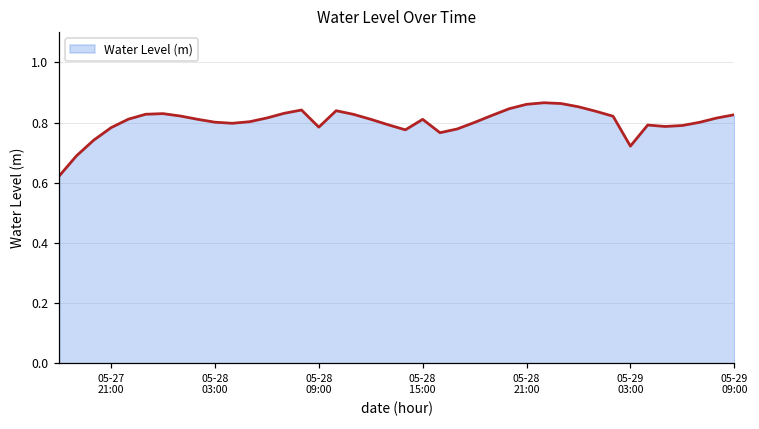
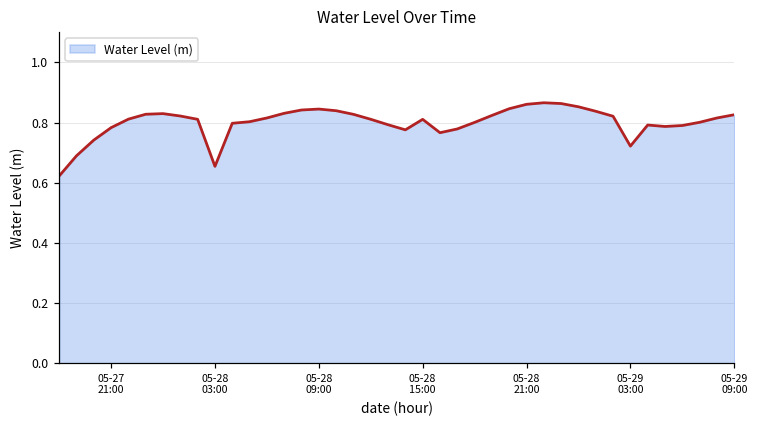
05-28 03:00: 0.80 -> 0.65
05-28 09:00: 0.78 -> 0.84
